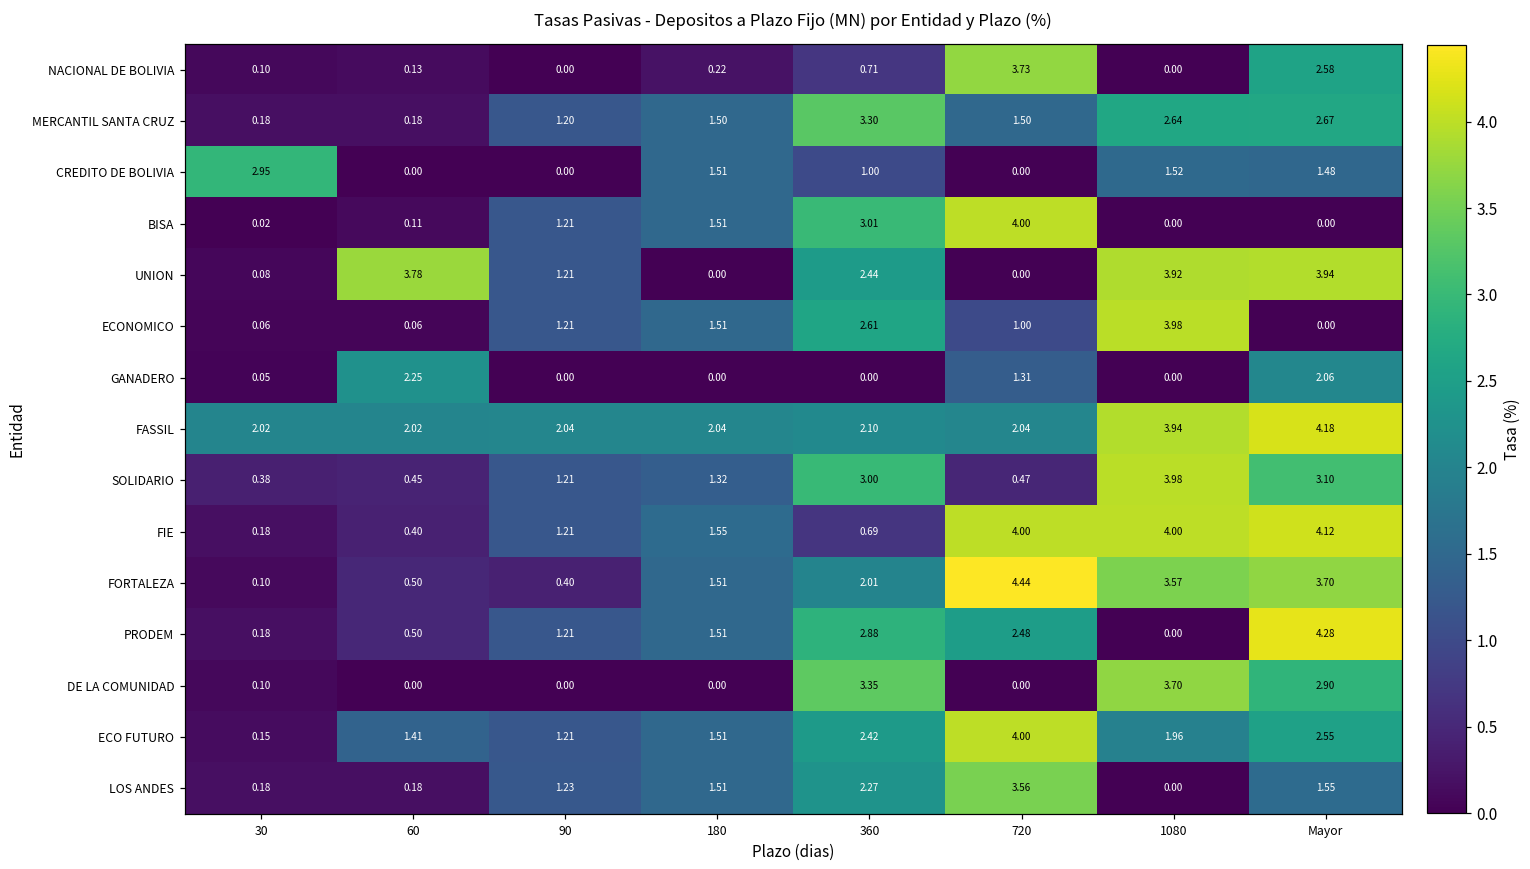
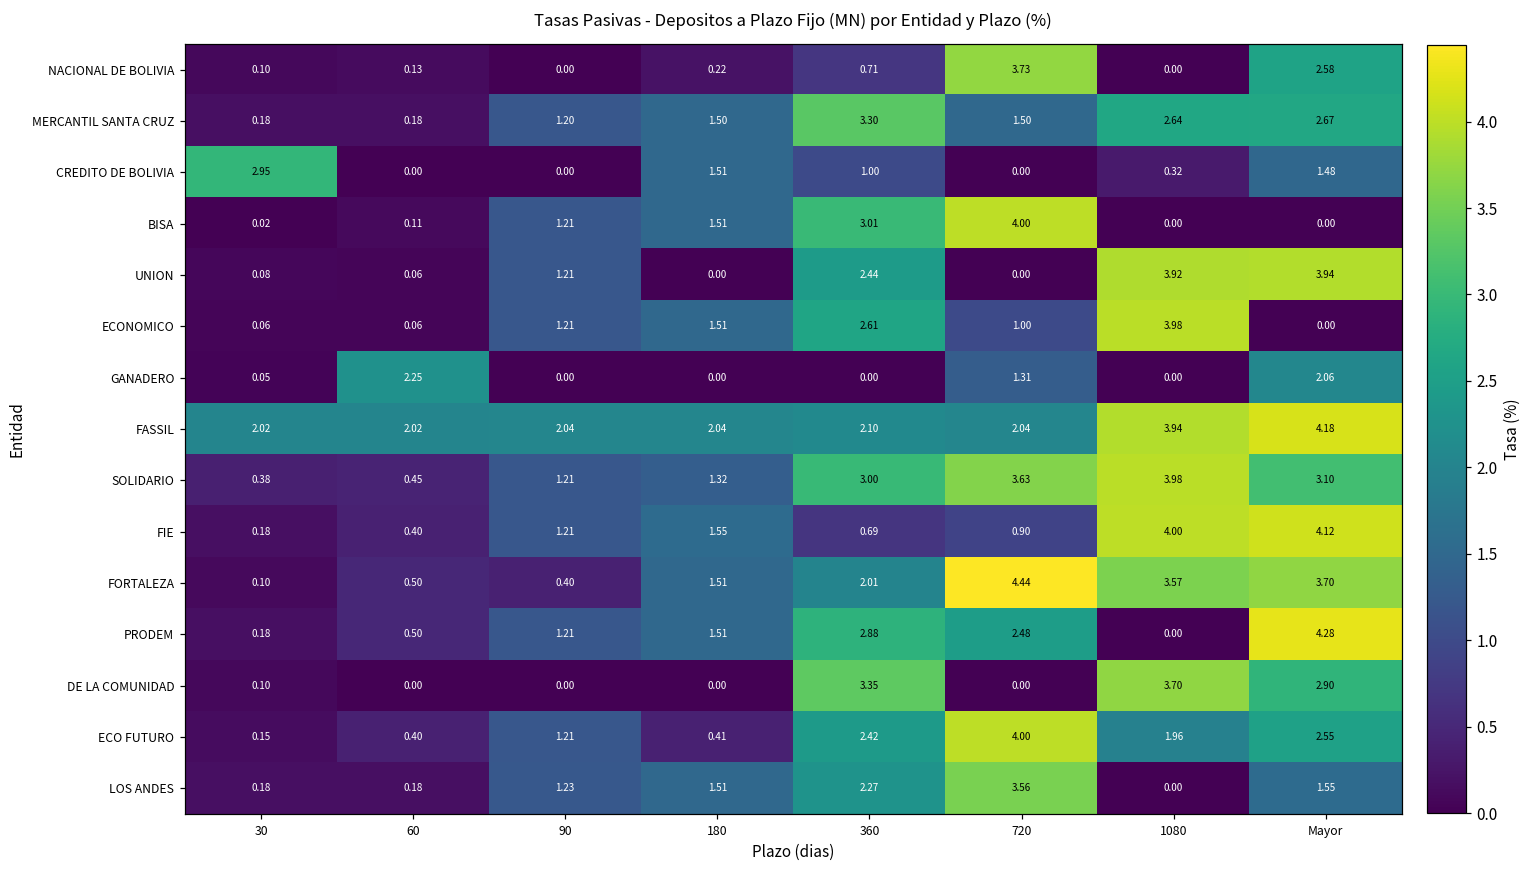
CREDITO DE BOLIVIA, 1080: 1.52 -> 0.32
UNION, 60: 3.78 -> 0.06
SOLIDARIO, 720: 0.47 -> 3.63
FIE, 720: 4.00 -> 0.90
ECO FUTURO, 60: 1.41 -> 0.40
ECO FUTURO, 180: 1.51 -> 0.41
